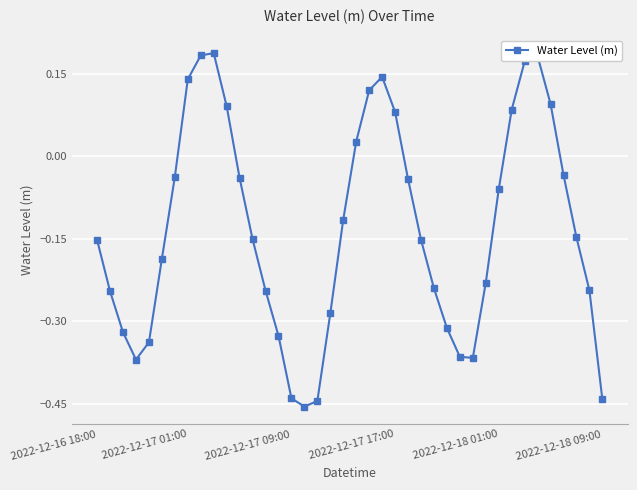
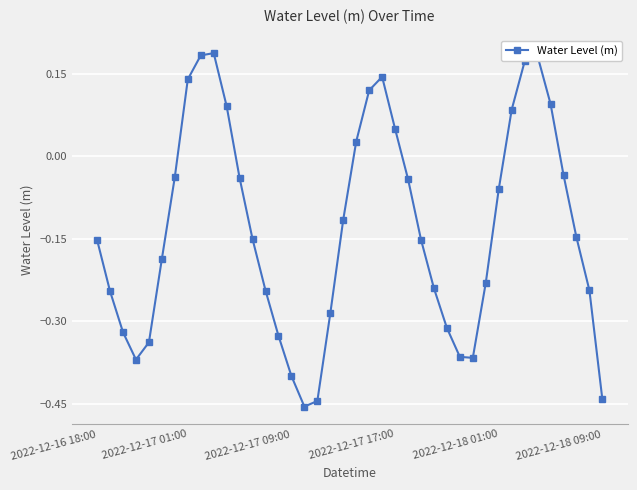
2022-12-17 09:00: -0.44 -> -0.40
2022-12-17 17:00: 0.08 -> 0.05
